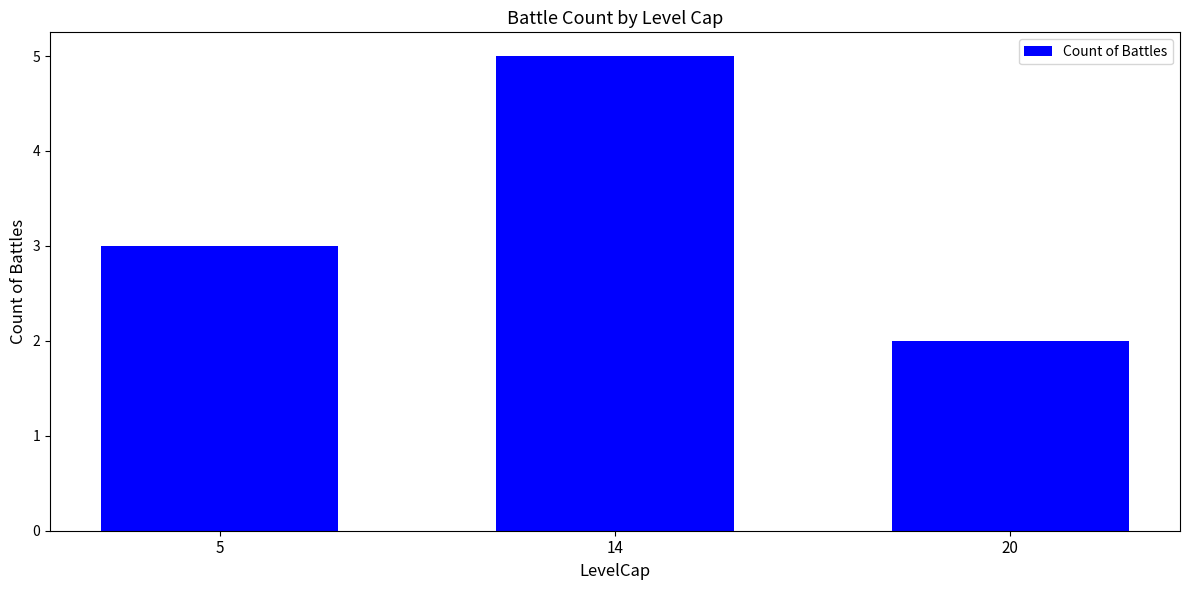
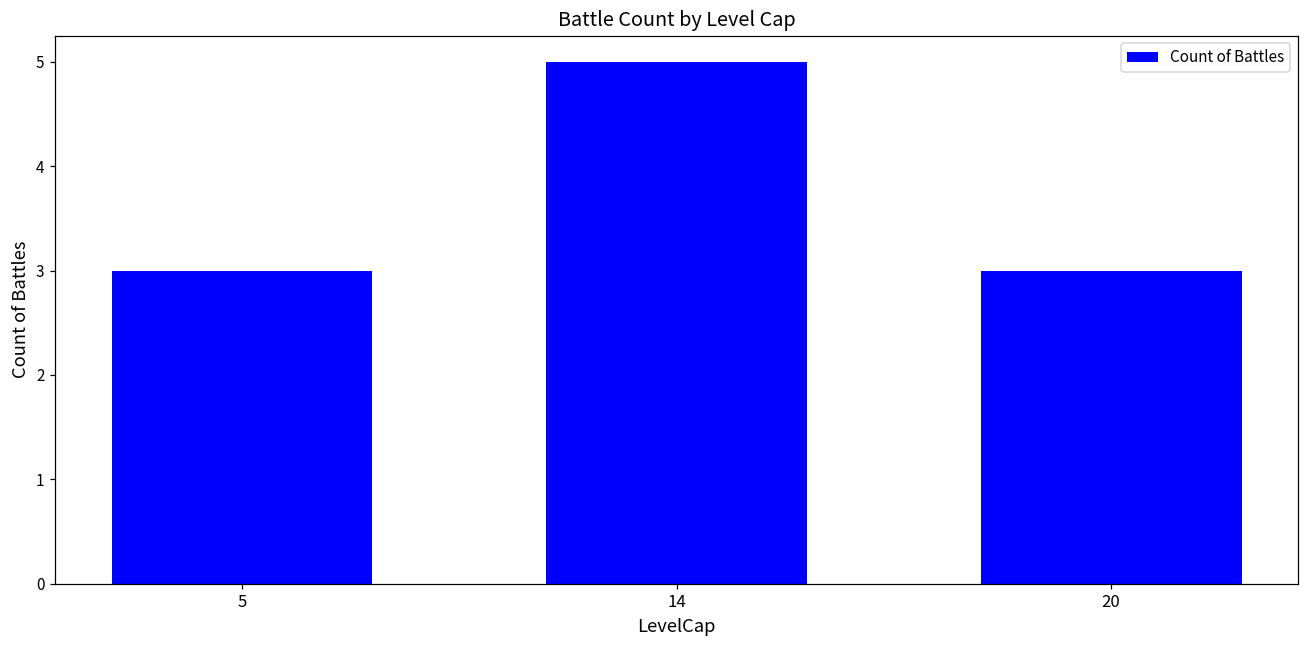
20: 2 -> 3
